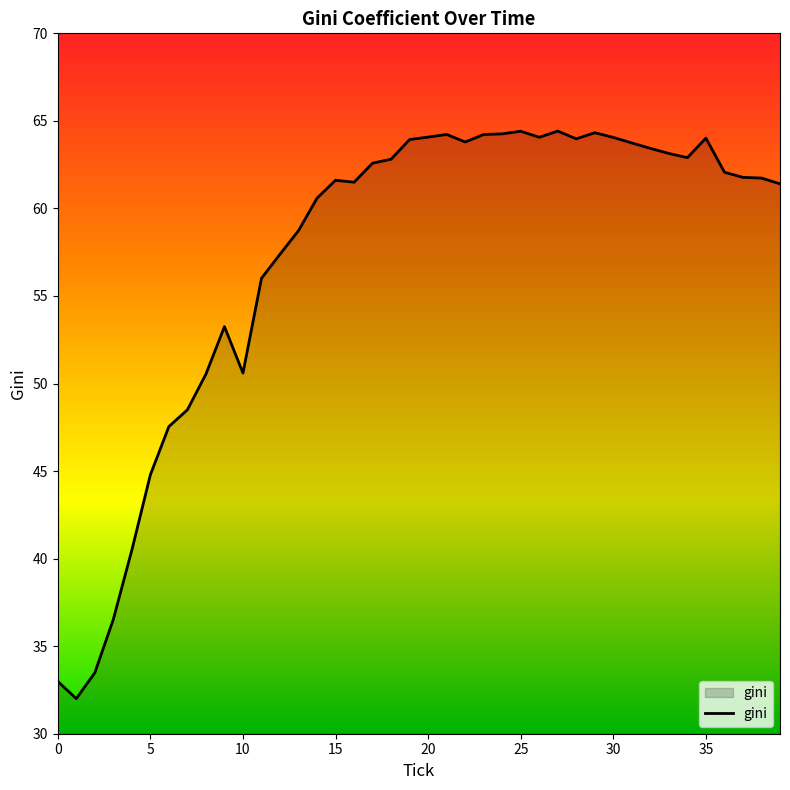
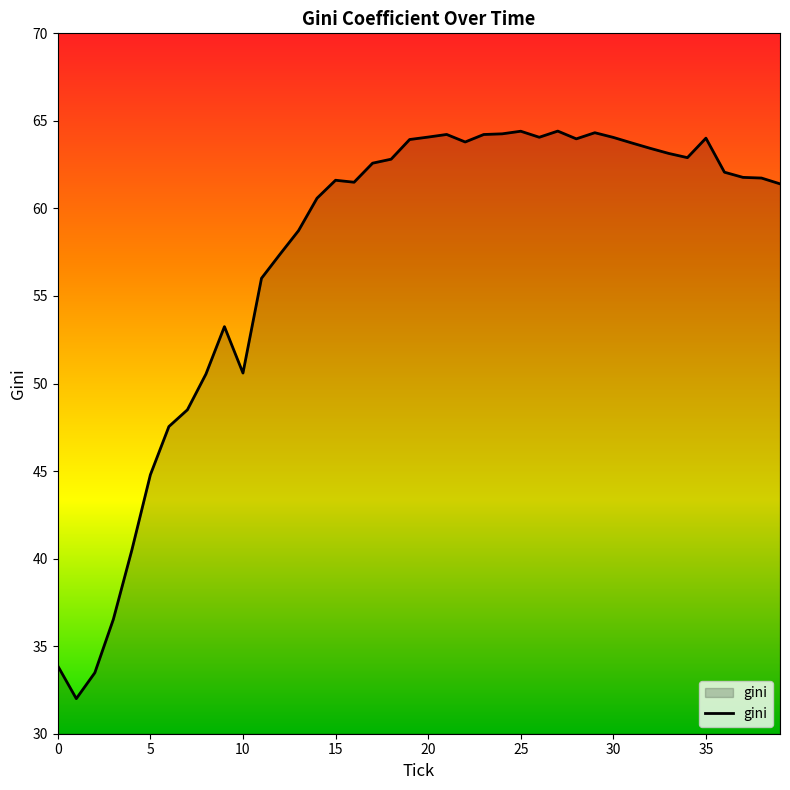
0: 33.0 -> 33.9
